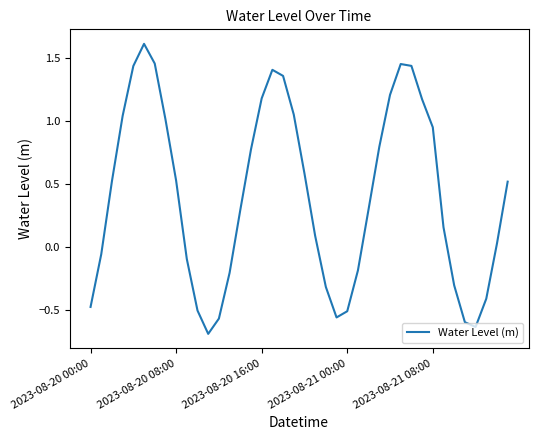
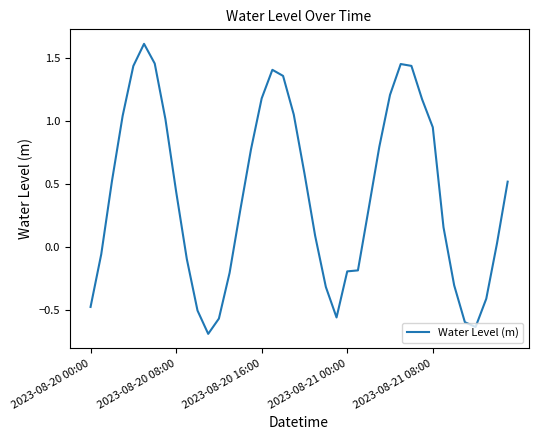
2023-08-20 08:00: 0.53 -> 0.44
2023-08-21 00:00: -0.51 -> -0.19
